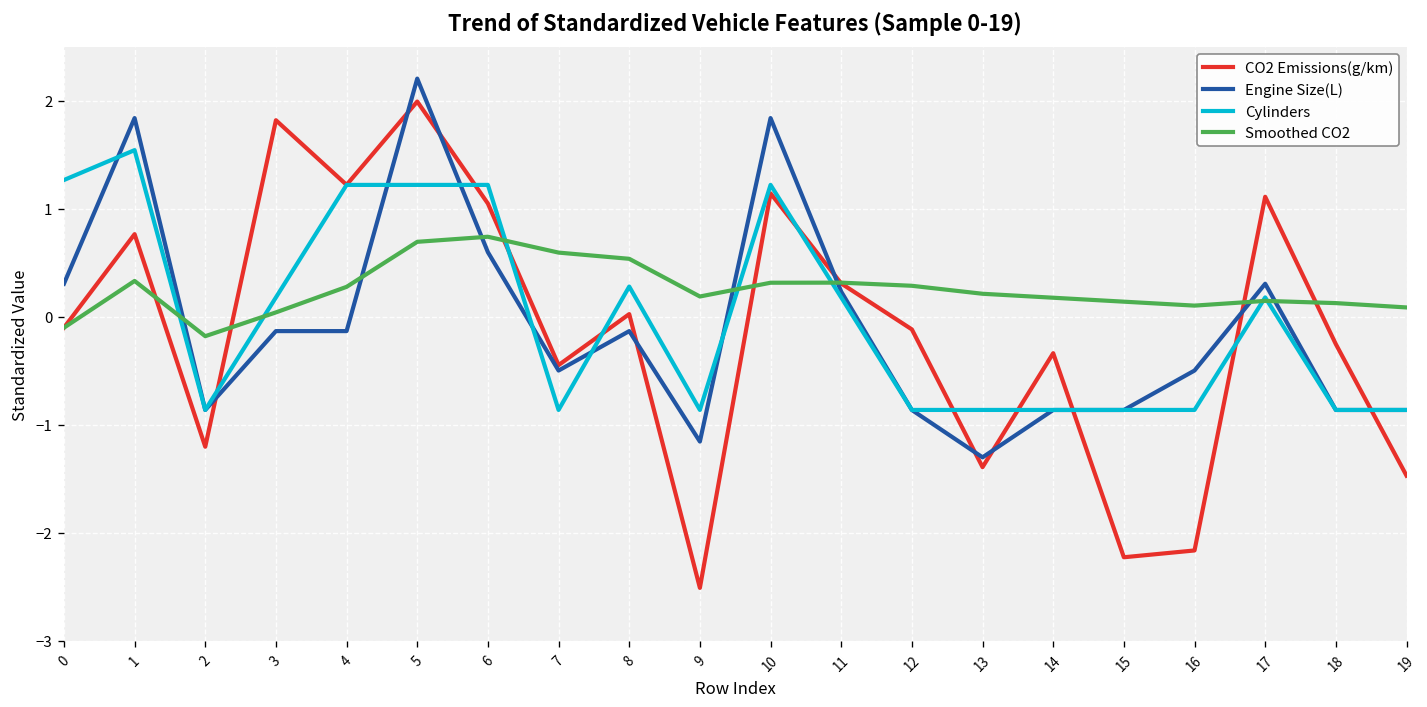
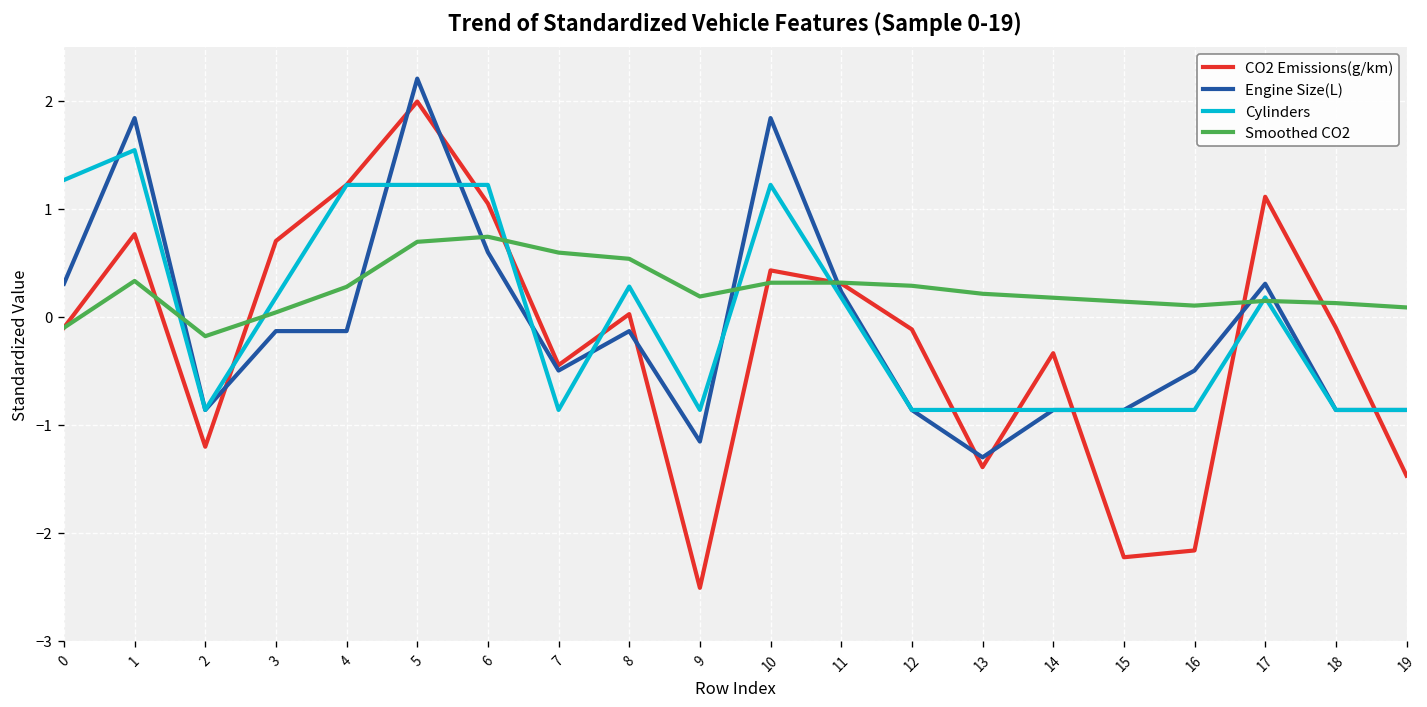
CO2 Emissions(g/km), 3: 1.8 -> 0.7
CO2 Emissions(g/km), 10: 1.1 -> 0.4
CO2 Emissions(g/km), 18: -0.3 -> -0.1
